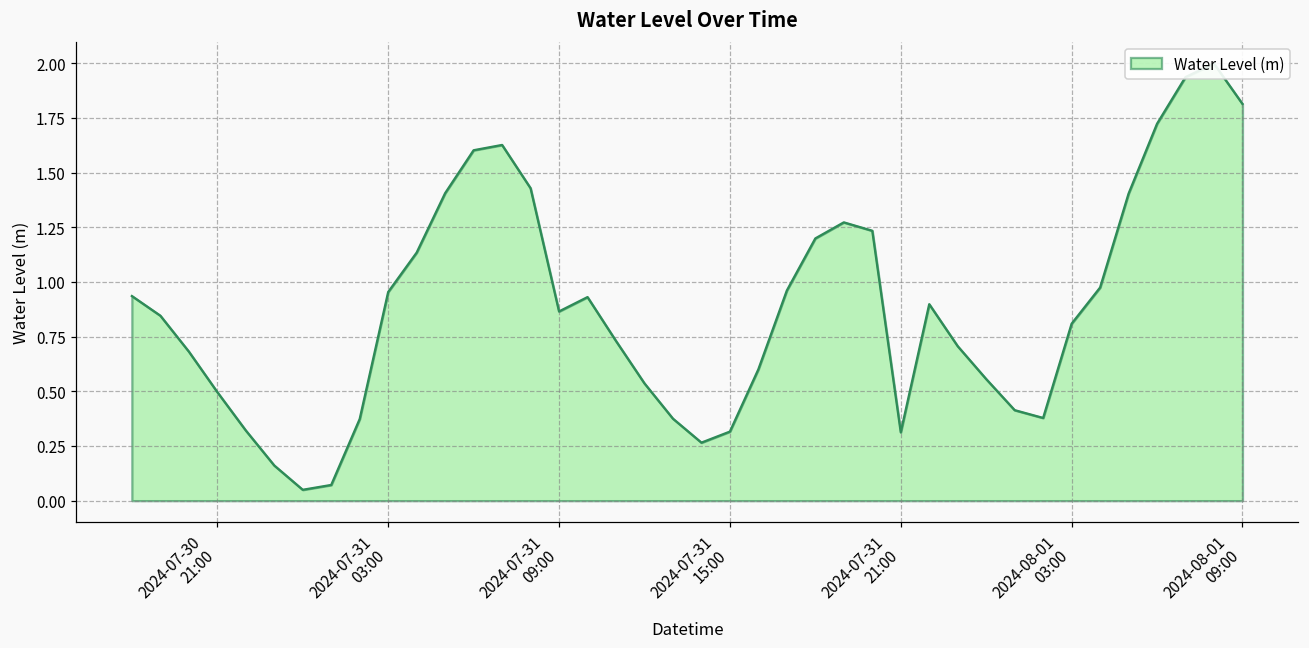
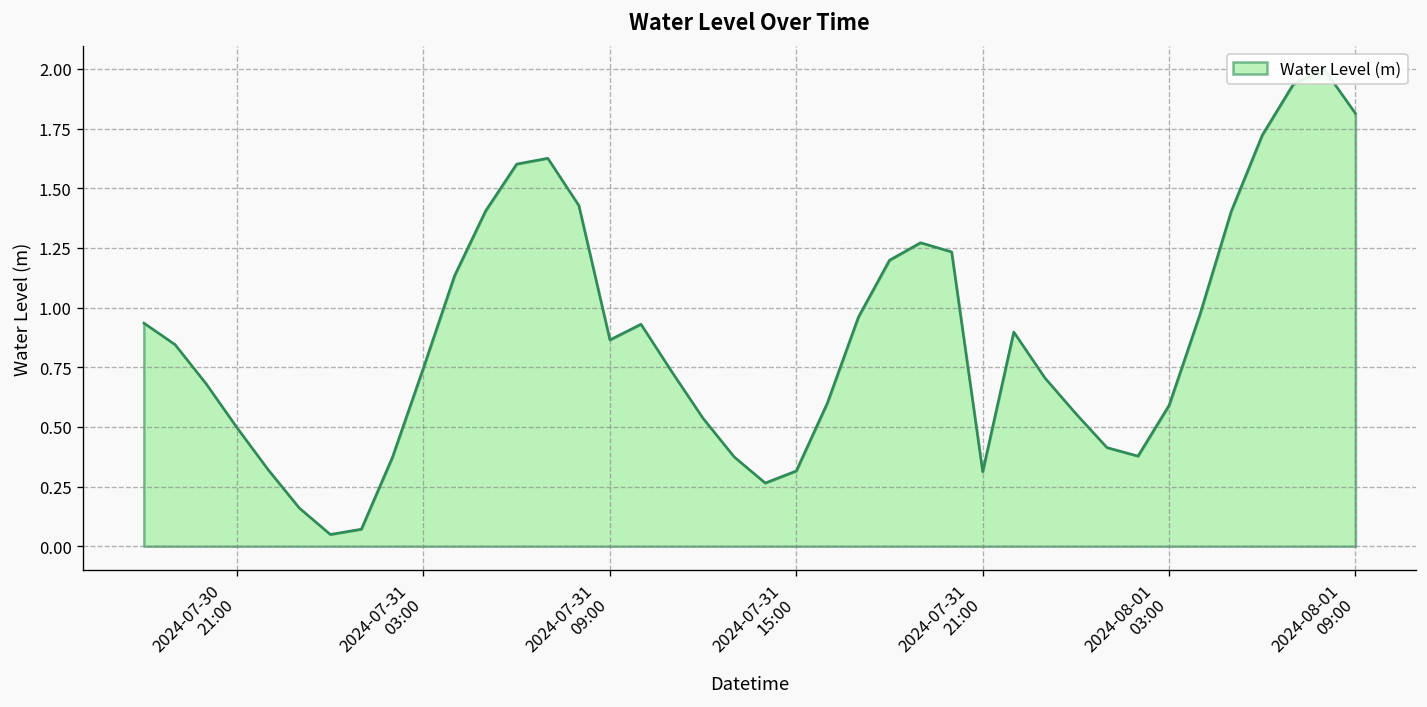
2024-07-31 03:00: 0.95 -> 0.75
2024-08-01 03:00: 0.81 -> 0.59
